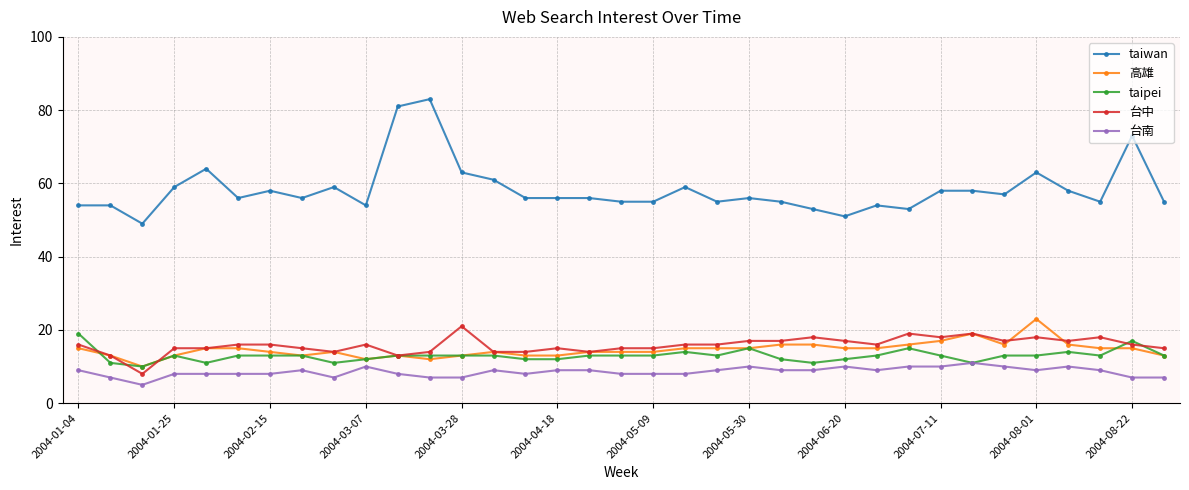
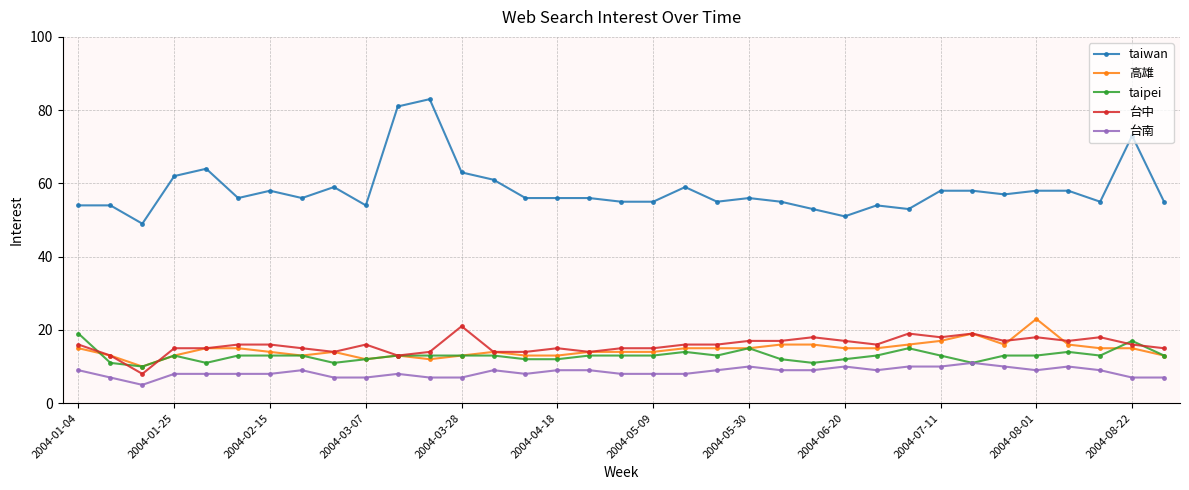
taiwan, 2004-01-25: 59 -> 62
台南, 2004-03-07: 10 -> 7
taiwan, 2004-08-01: 63 -> 58
